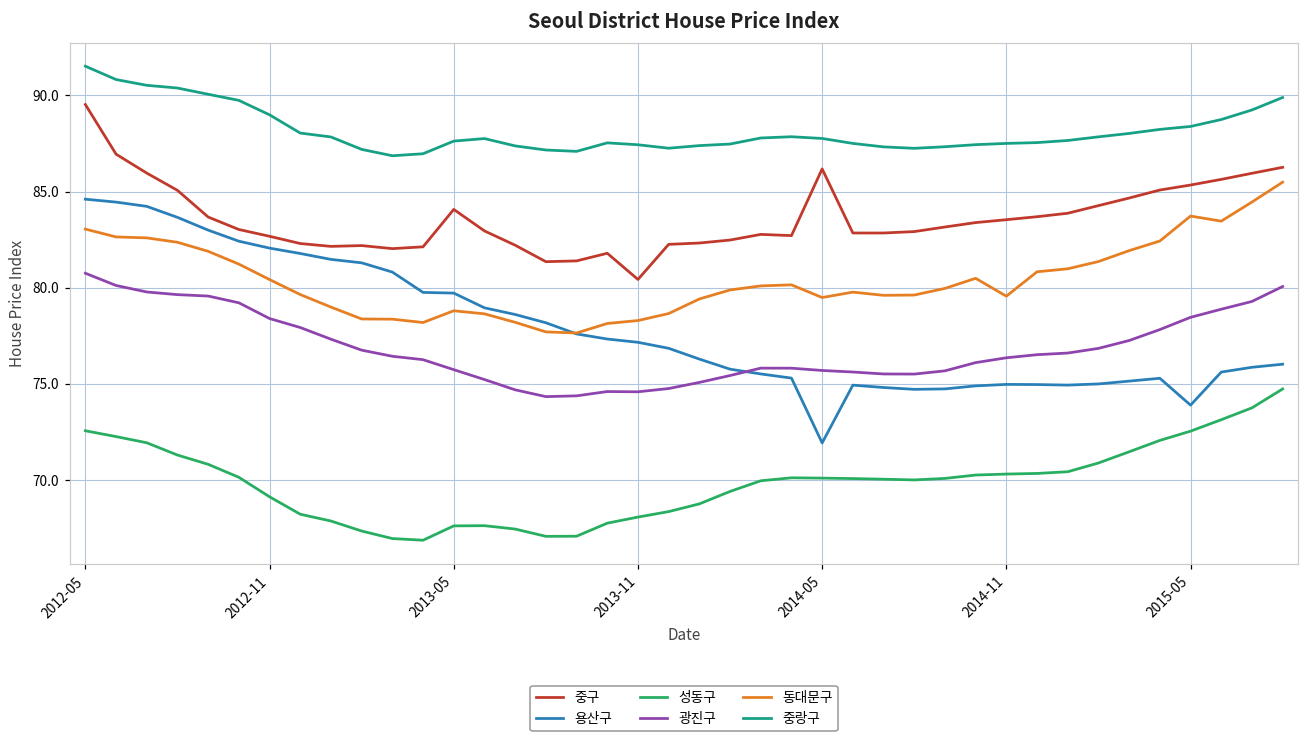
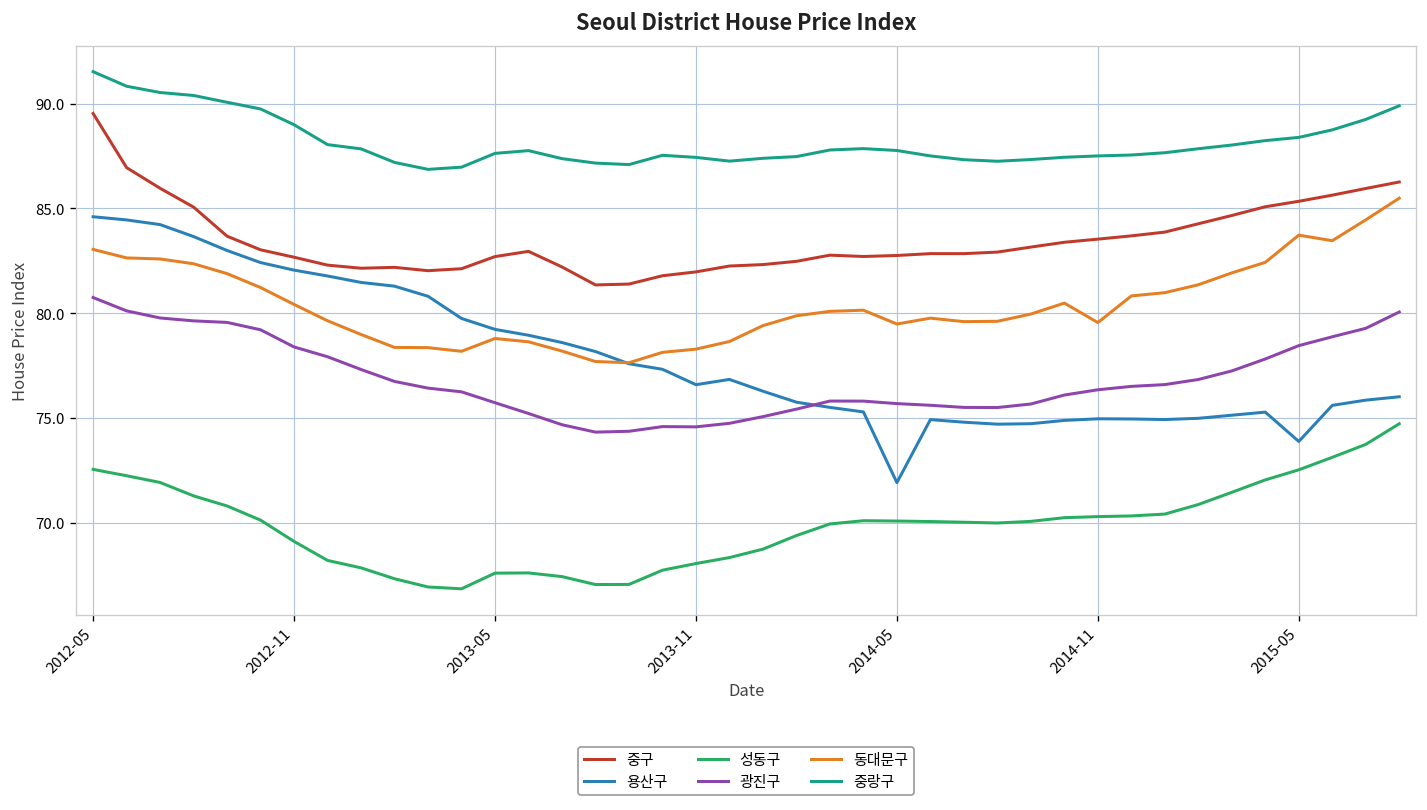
중구, 2013-05: 84.1 -> 82.7
용산구, 2013-05: 79.7 -> 79.2
중구, 2013-11: 80.4 -> 82.0
용산구, 2013-11: 77.2 -> 76.6
중구, 2014-05: 86.2 -> 82.8
